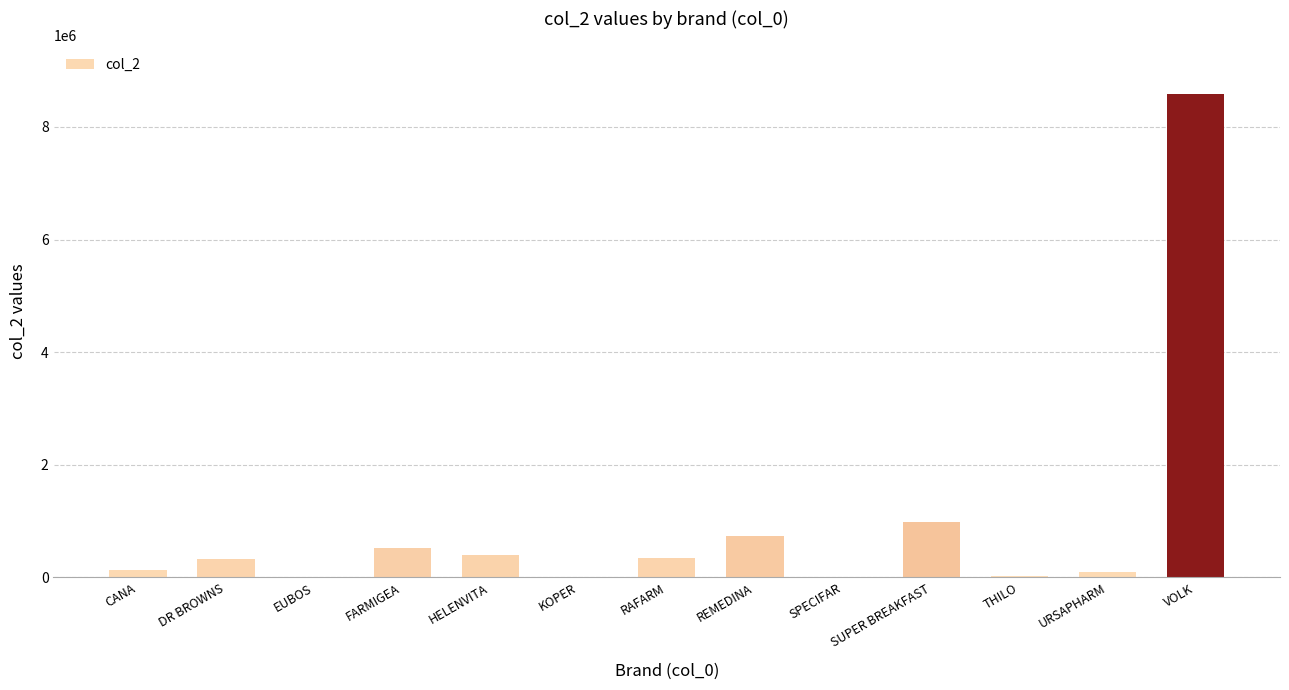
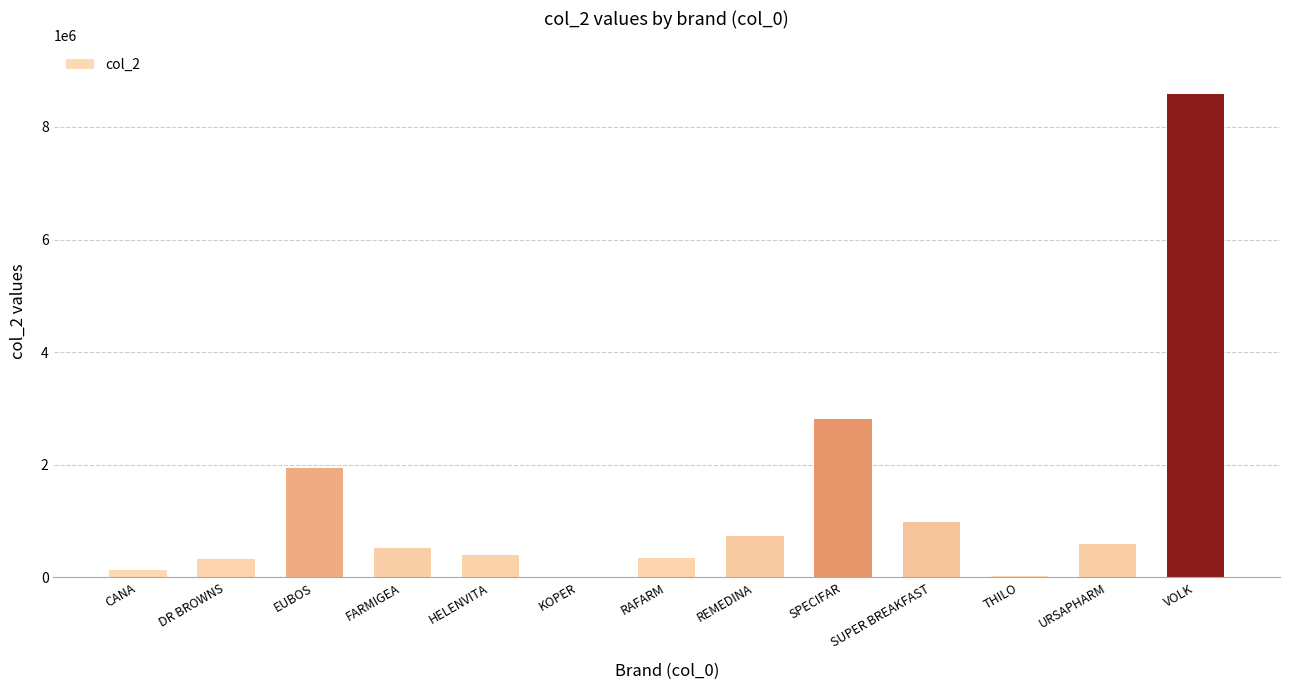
EUBOS: 0 -> 2000000
SPECIFAR: 0 -> 2800000
URSAPHARM: 100000 -> 600000
